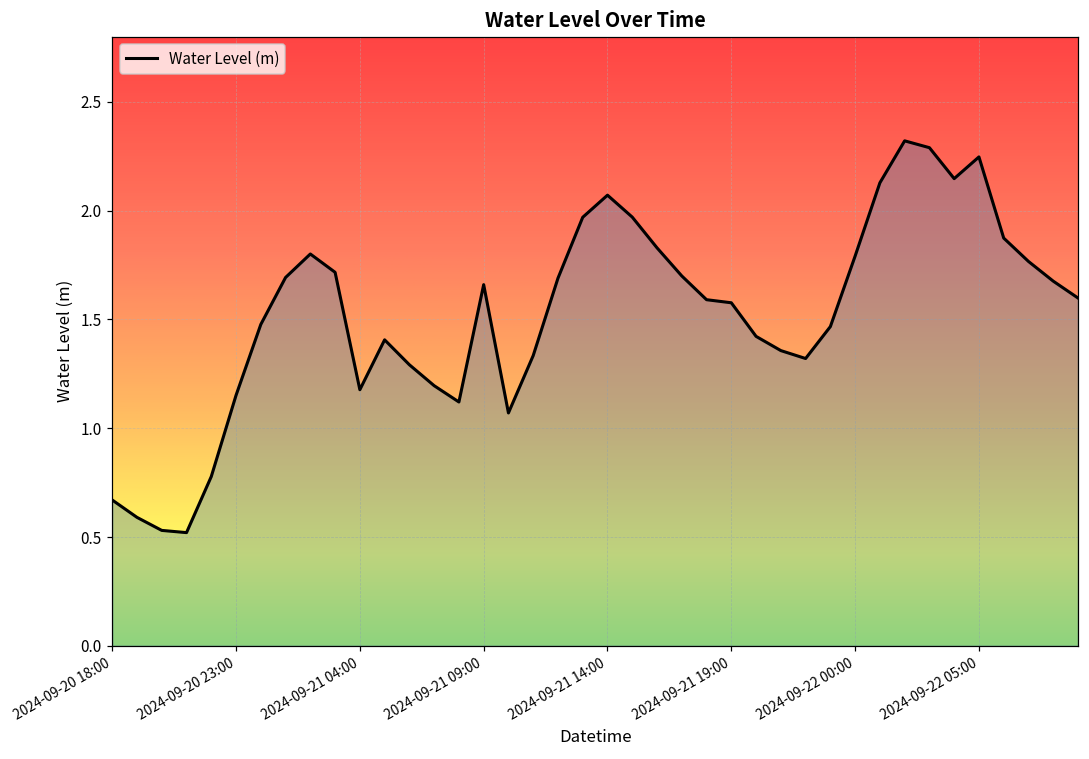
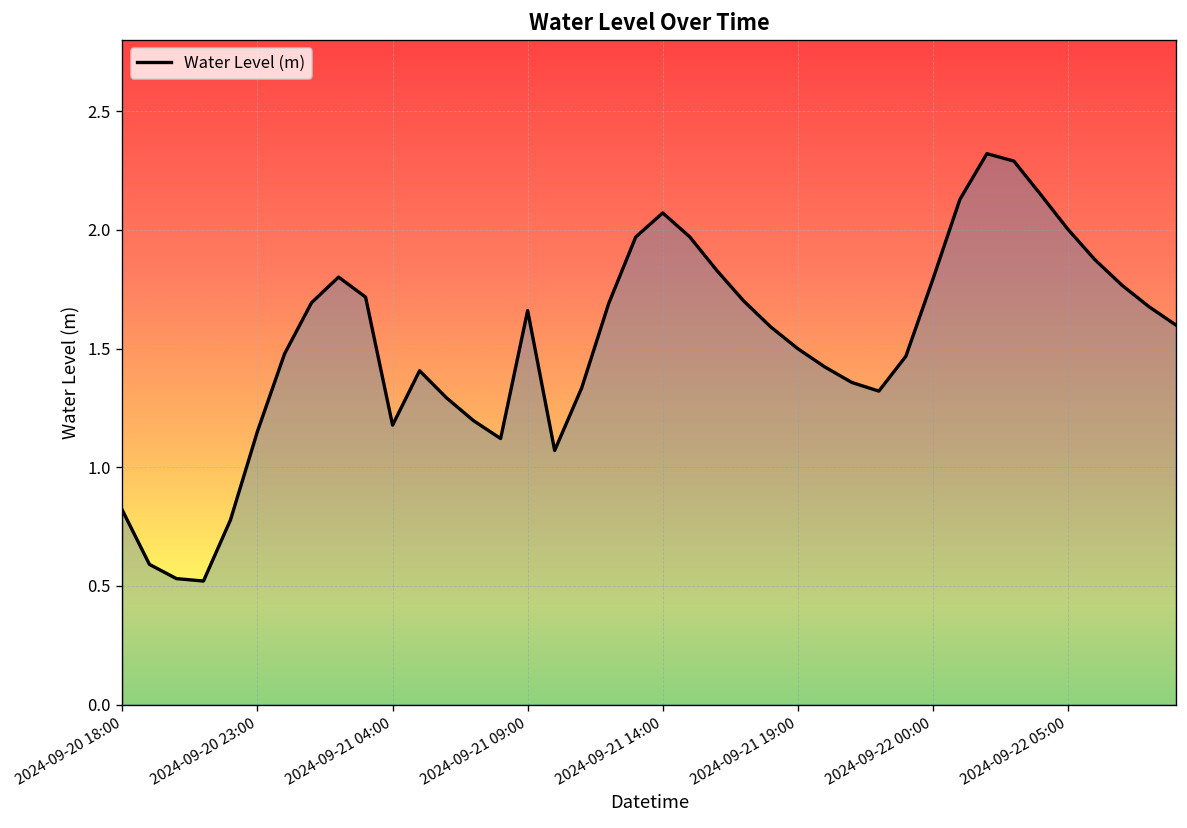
2024-09-20 18:00: 0.67 -> 0.82
2024-09-21 19:00: 1.58 -> 1.50
2024-09-22 05:00: 2.25 -> 2.00
